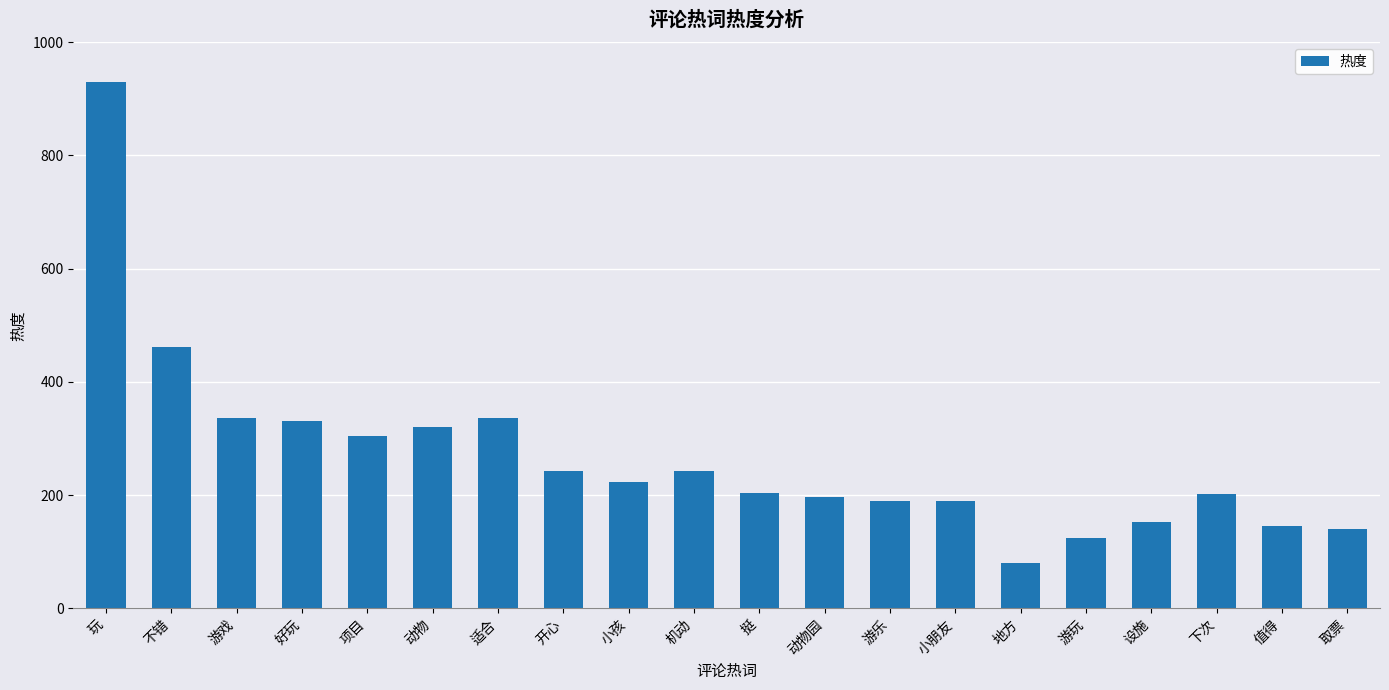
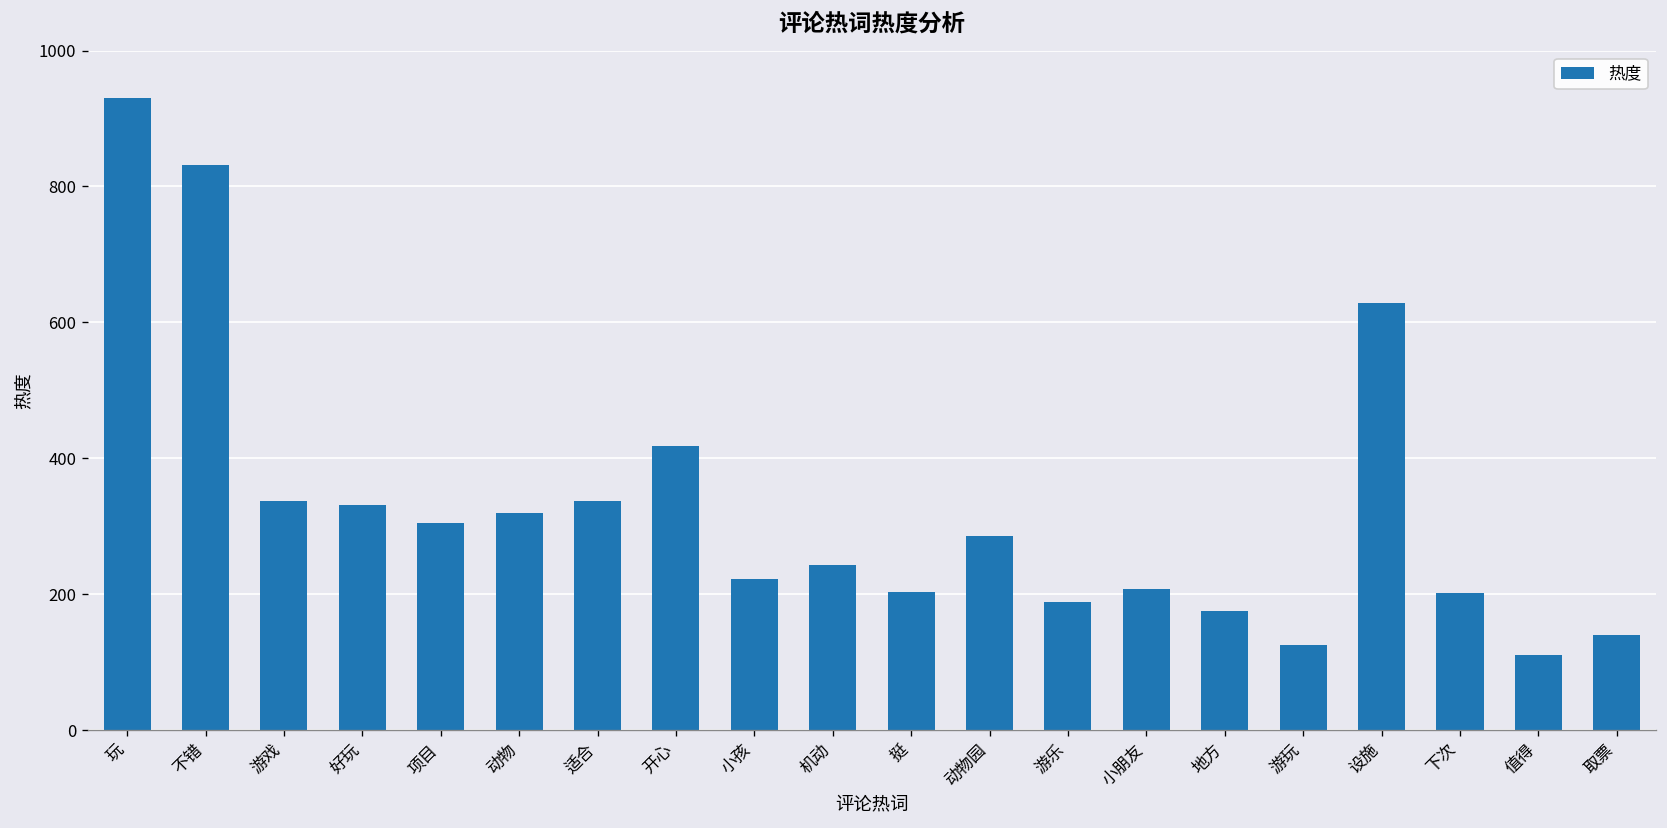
不错: 460 -> 830
开心: 240 -> 420
动物园: 200 -> 290
小朋友: 190 -> 210
地方: 80 -> 180
设施: 150 -> 630
值得: 150 -> 110
